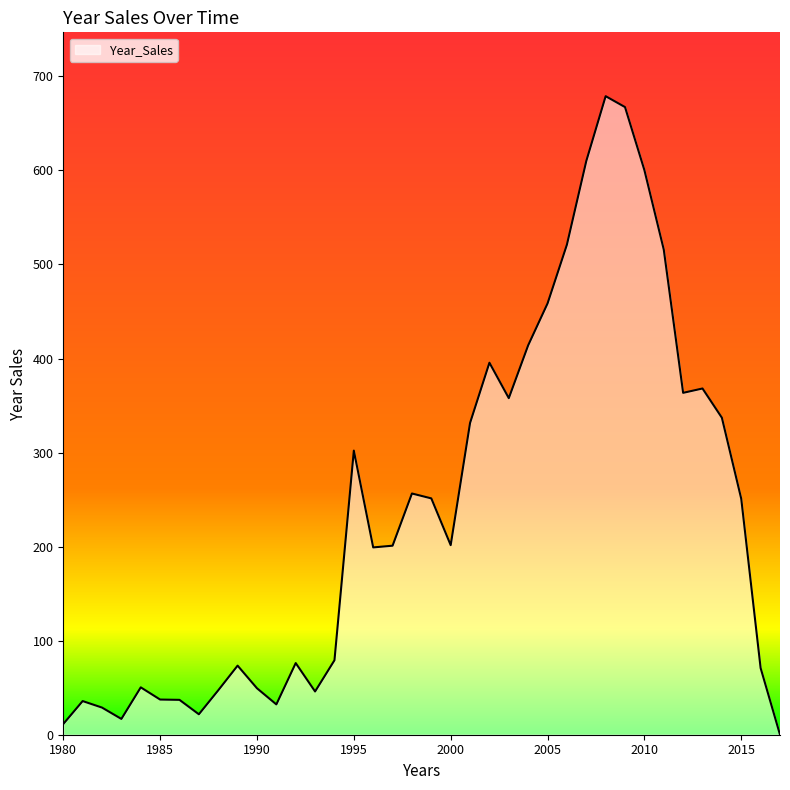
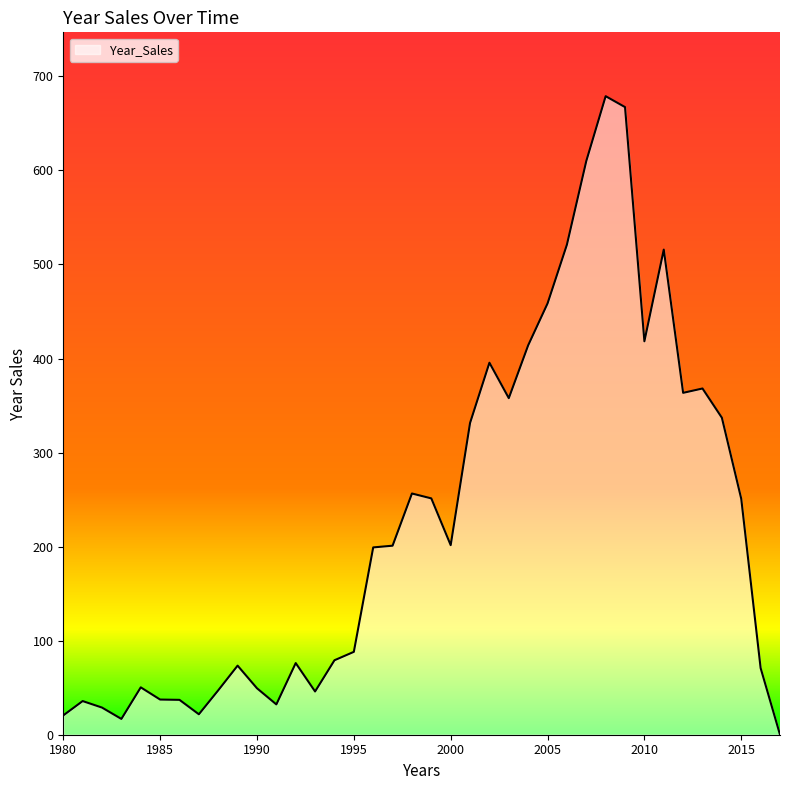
1980: 10 -> 20
1995: 300 -> 90
2010: 600 -> 420
